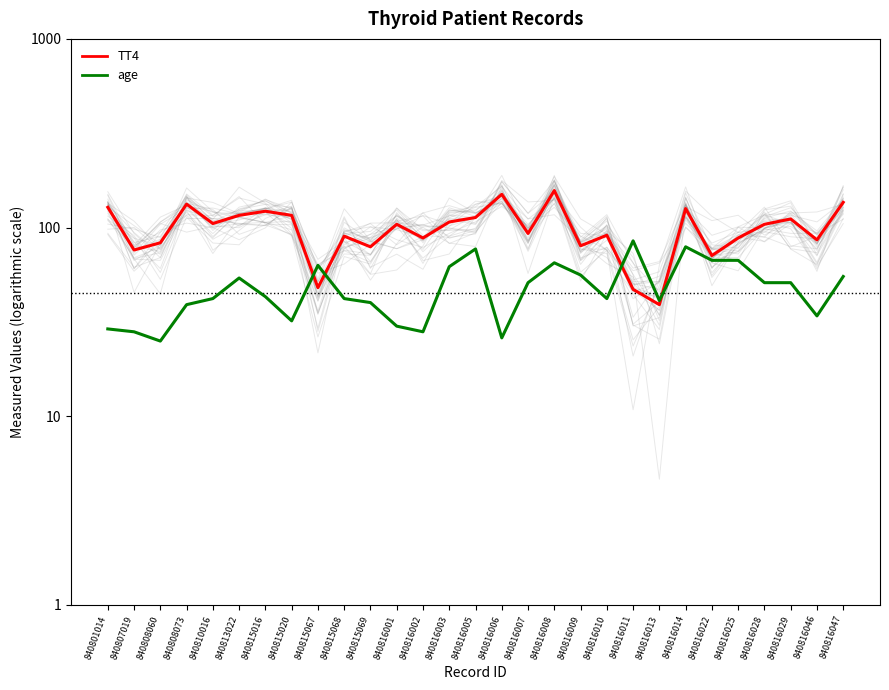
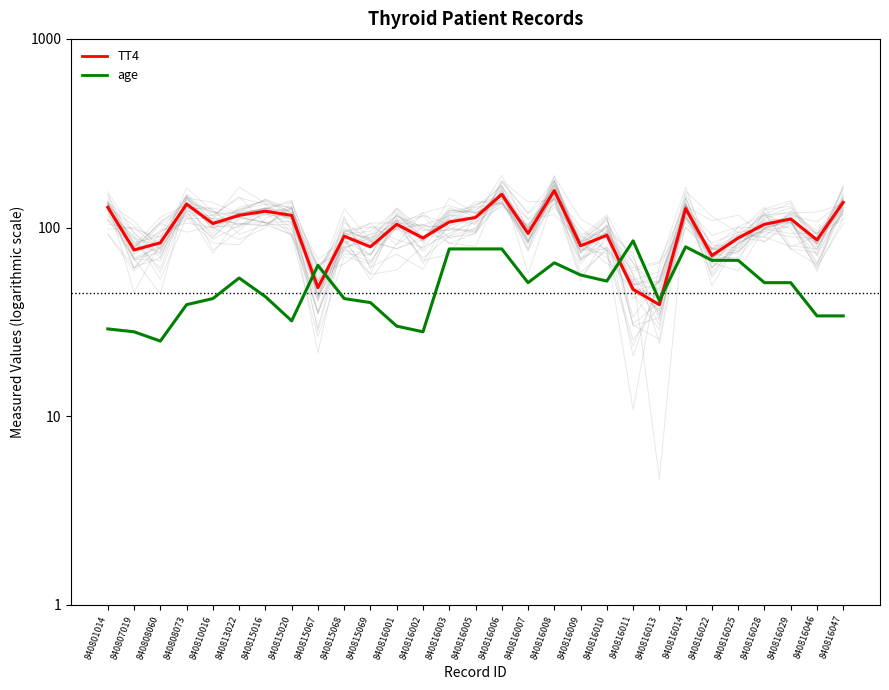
age, 840816003: 62 -> 77
age, 840816006: 26 -> 77
age, 840816010: 42 -> 52
age, 840816047: 55 -> 34
